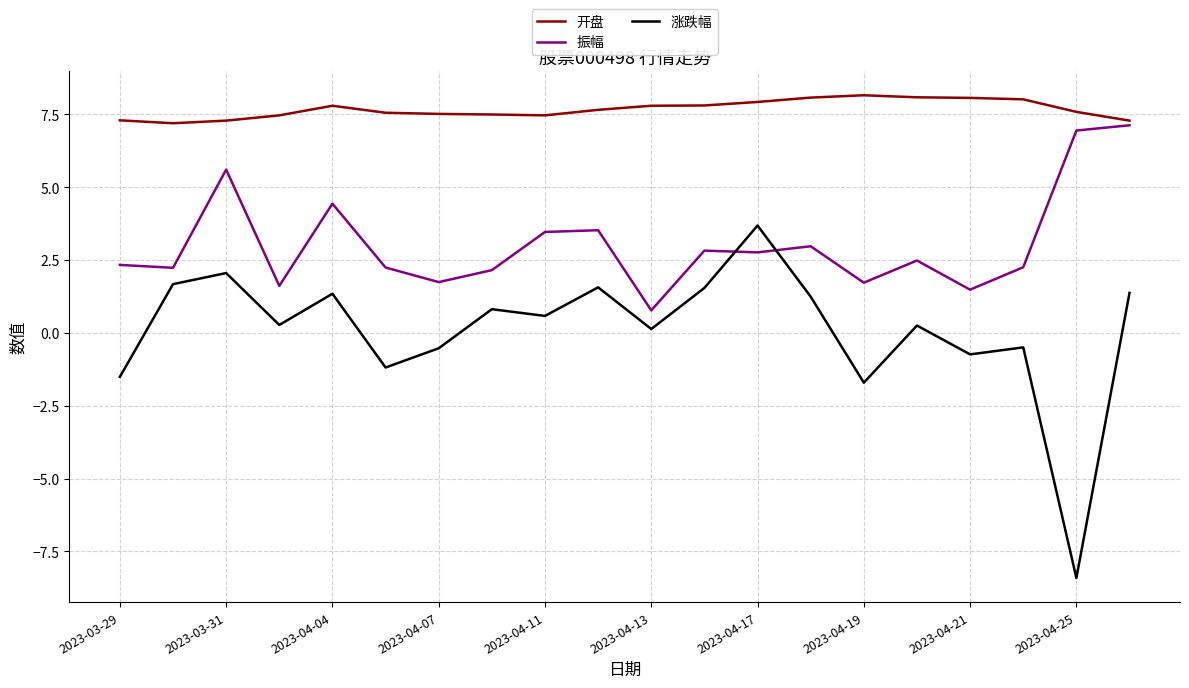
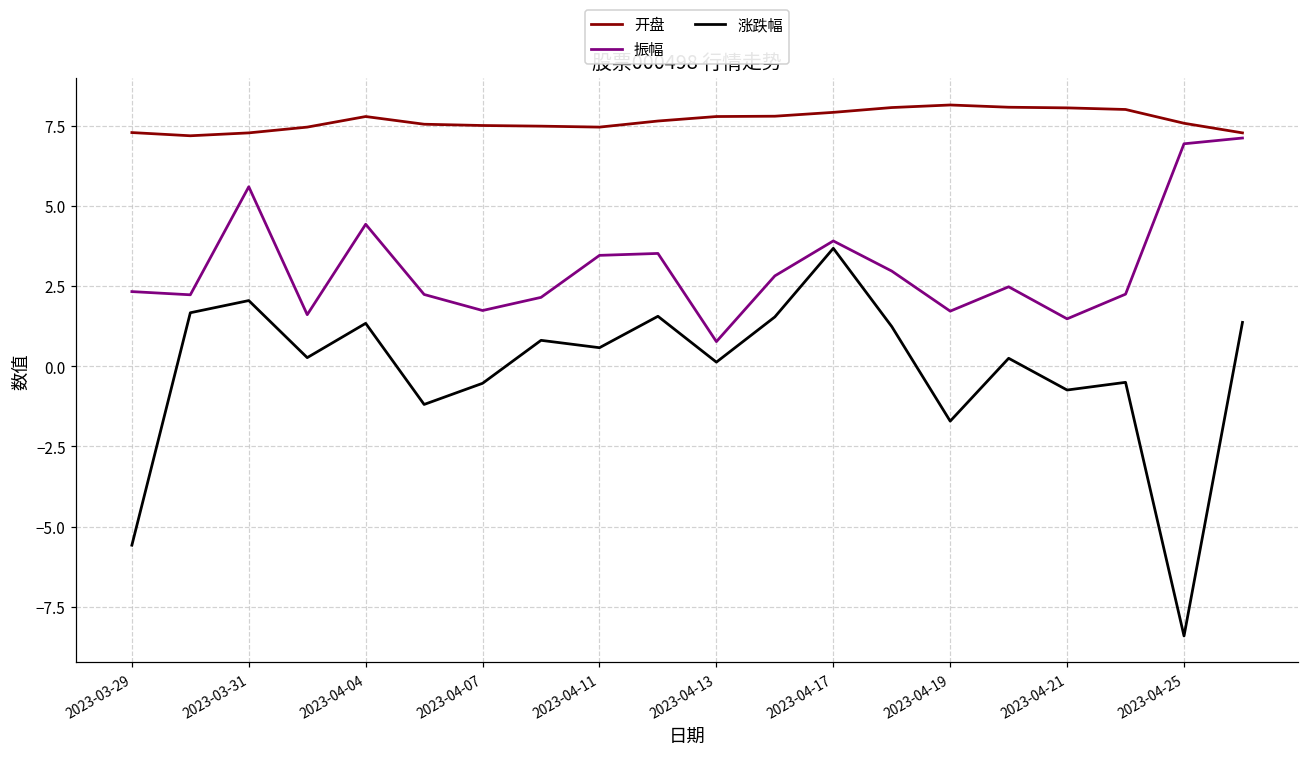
涨跌幅, 2023-03-29: -1.5 -> -5.6
振幅, 2023-04-17: 2.8 -> 3.9
